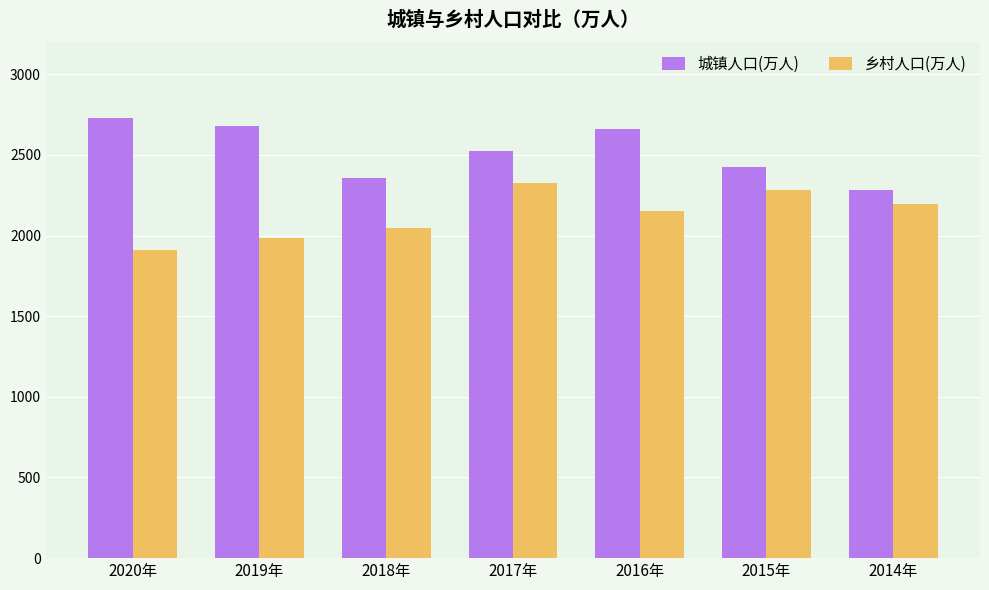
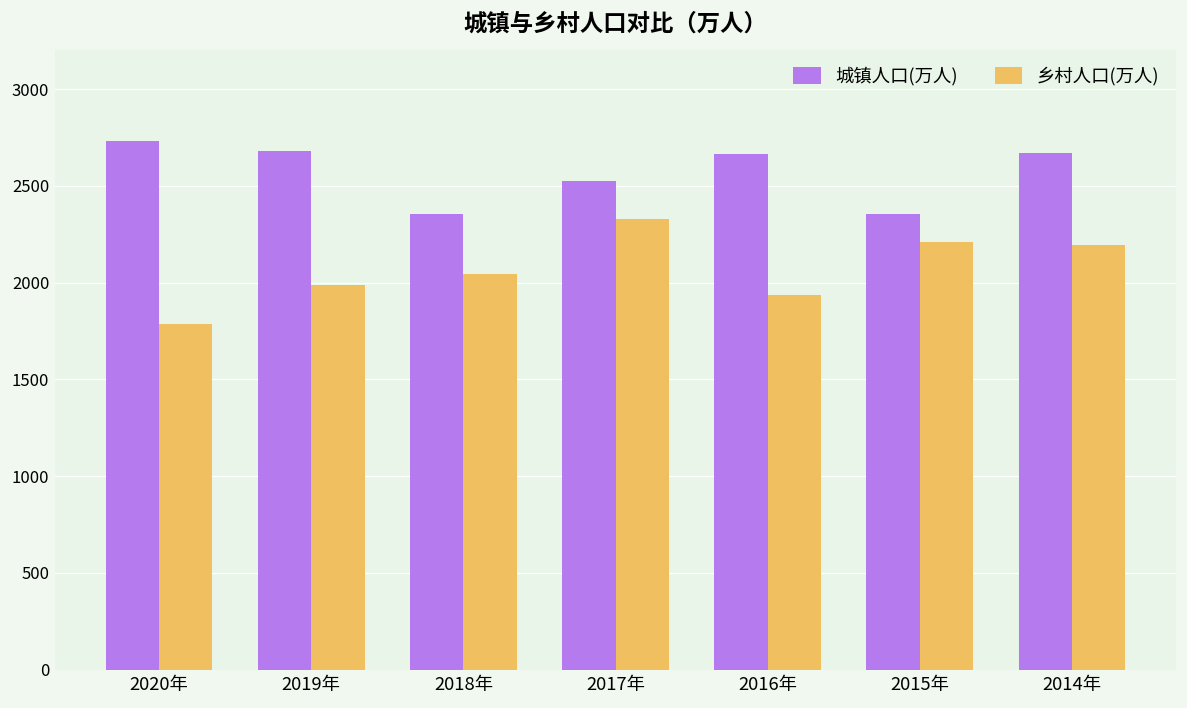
乡村人口(万人), 2020年: 1910 -> 1790
乡村人口(万人), 2016年: 2150 -> 1940
城镇人口(万人), 2015年: 2430 -> 2360
乡村人口(万人), 2015年: 2280 -> 2210
城镇人口(万人), 2014年: 2280 -> 2670
